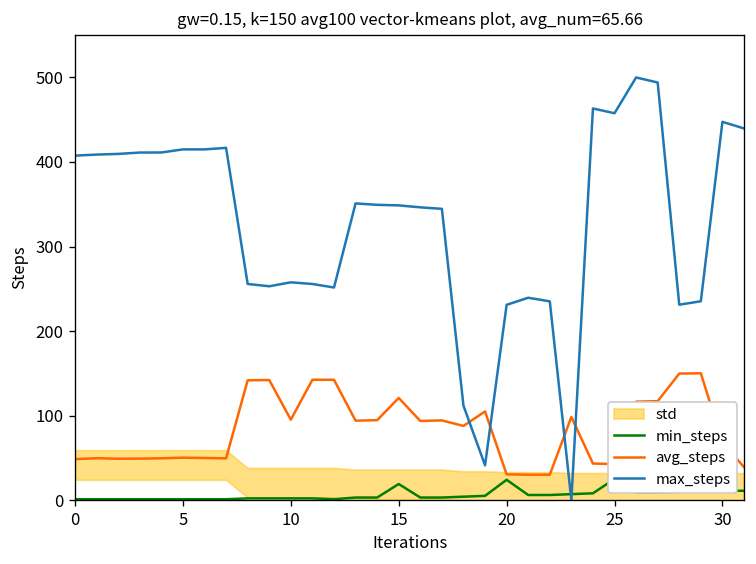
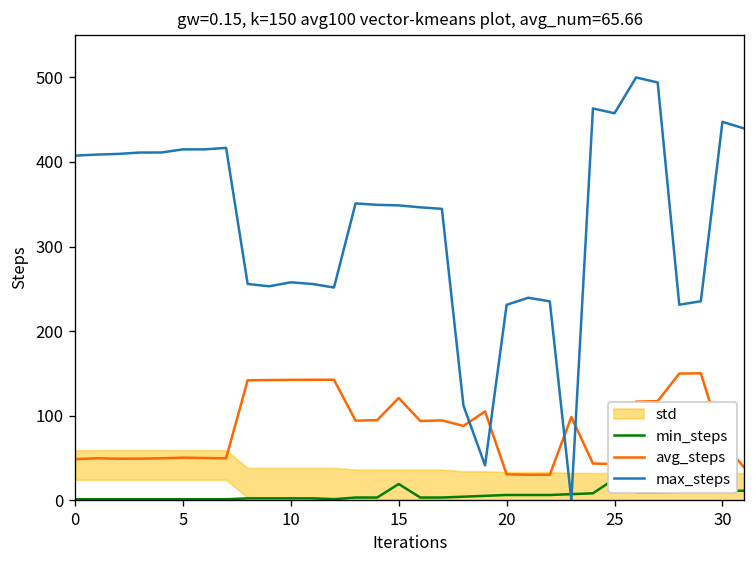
avg_steps, 10: 100 -> 140
min_steps, 20: 20 -> 10
